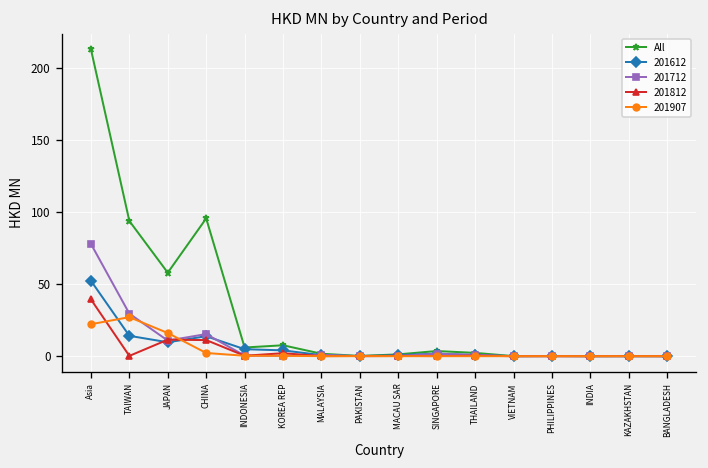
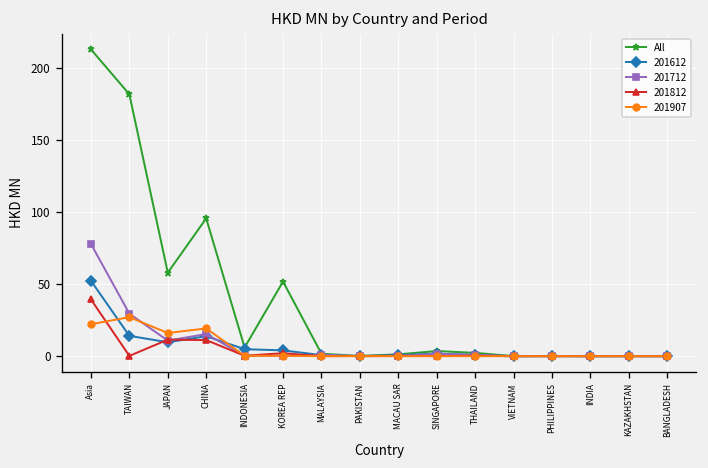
All, TAIWAN: 94 -> 181
201907, CHINA: 2 -> 19
All, KOREA REP: 8 -> 52
